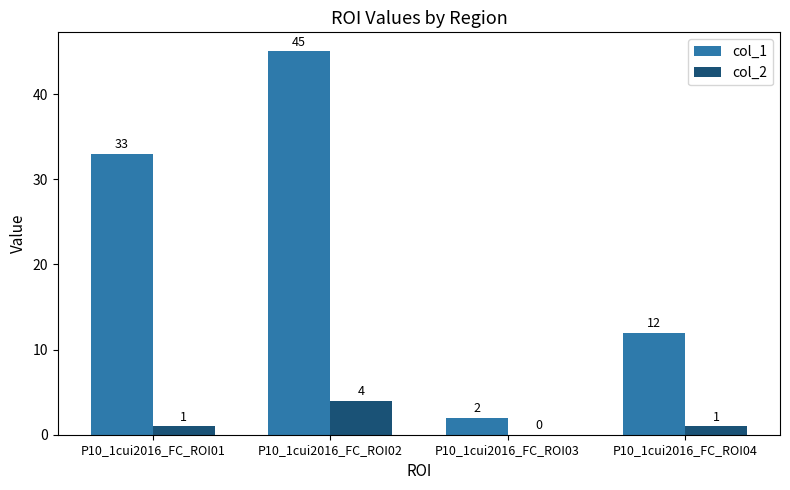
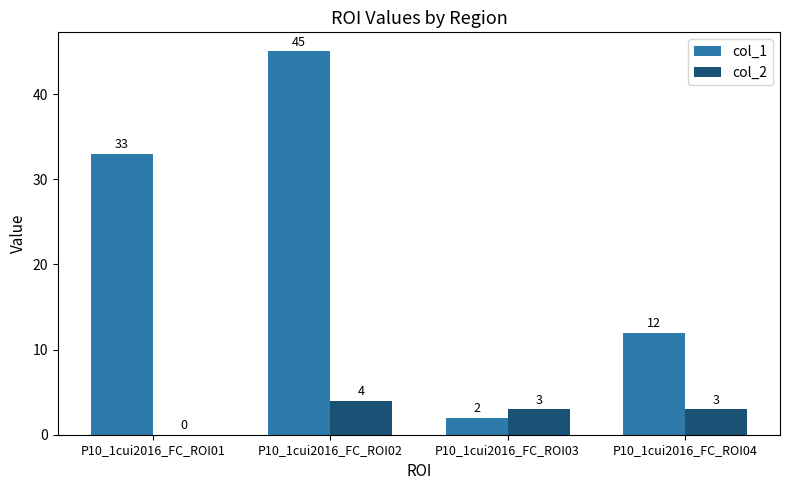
col_2, P10_1cui2016_FC_ROI01: 1 -> 0
col_2, P10_1cui2016_FC_ROI03: 0 -> 3
col_2, P10_1cui2016_FC_ROI04: 1 -> 3
